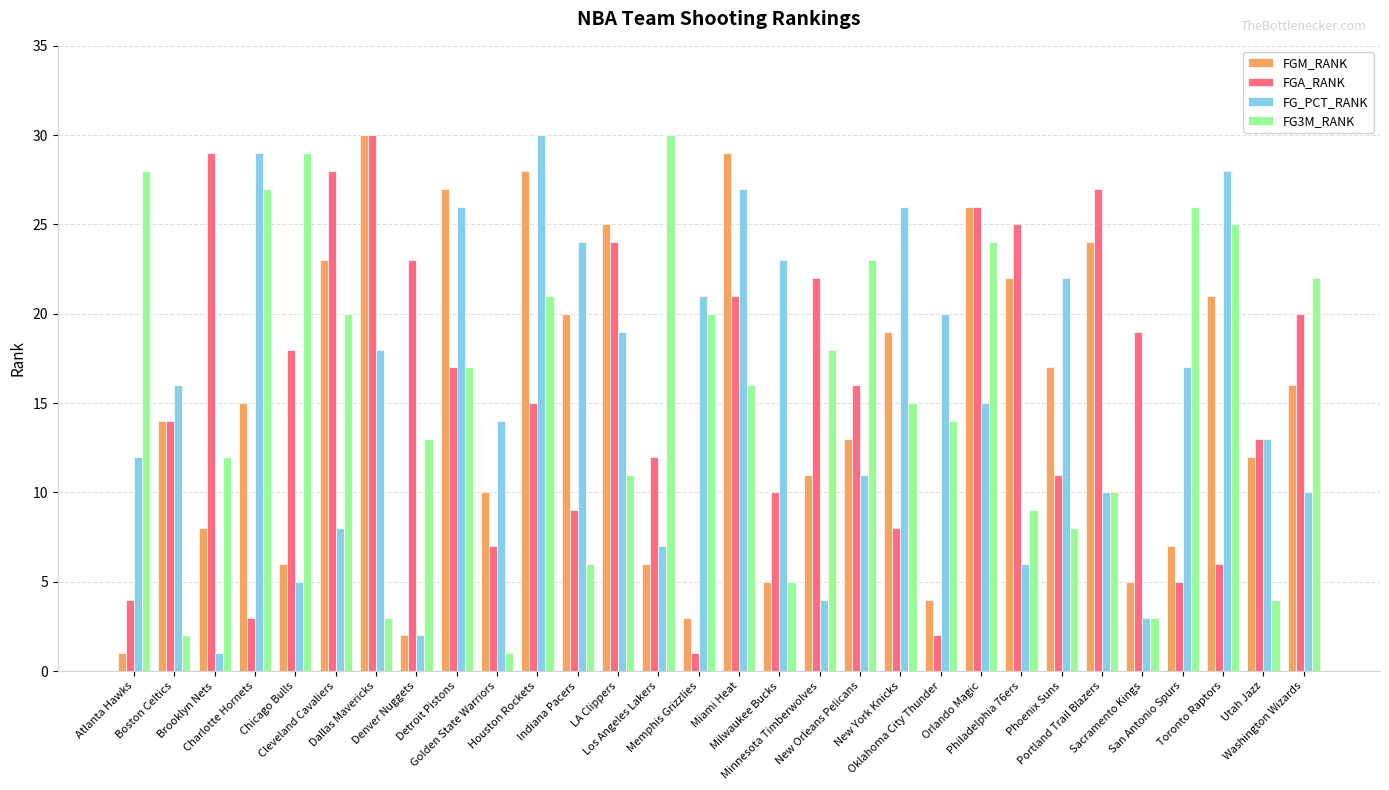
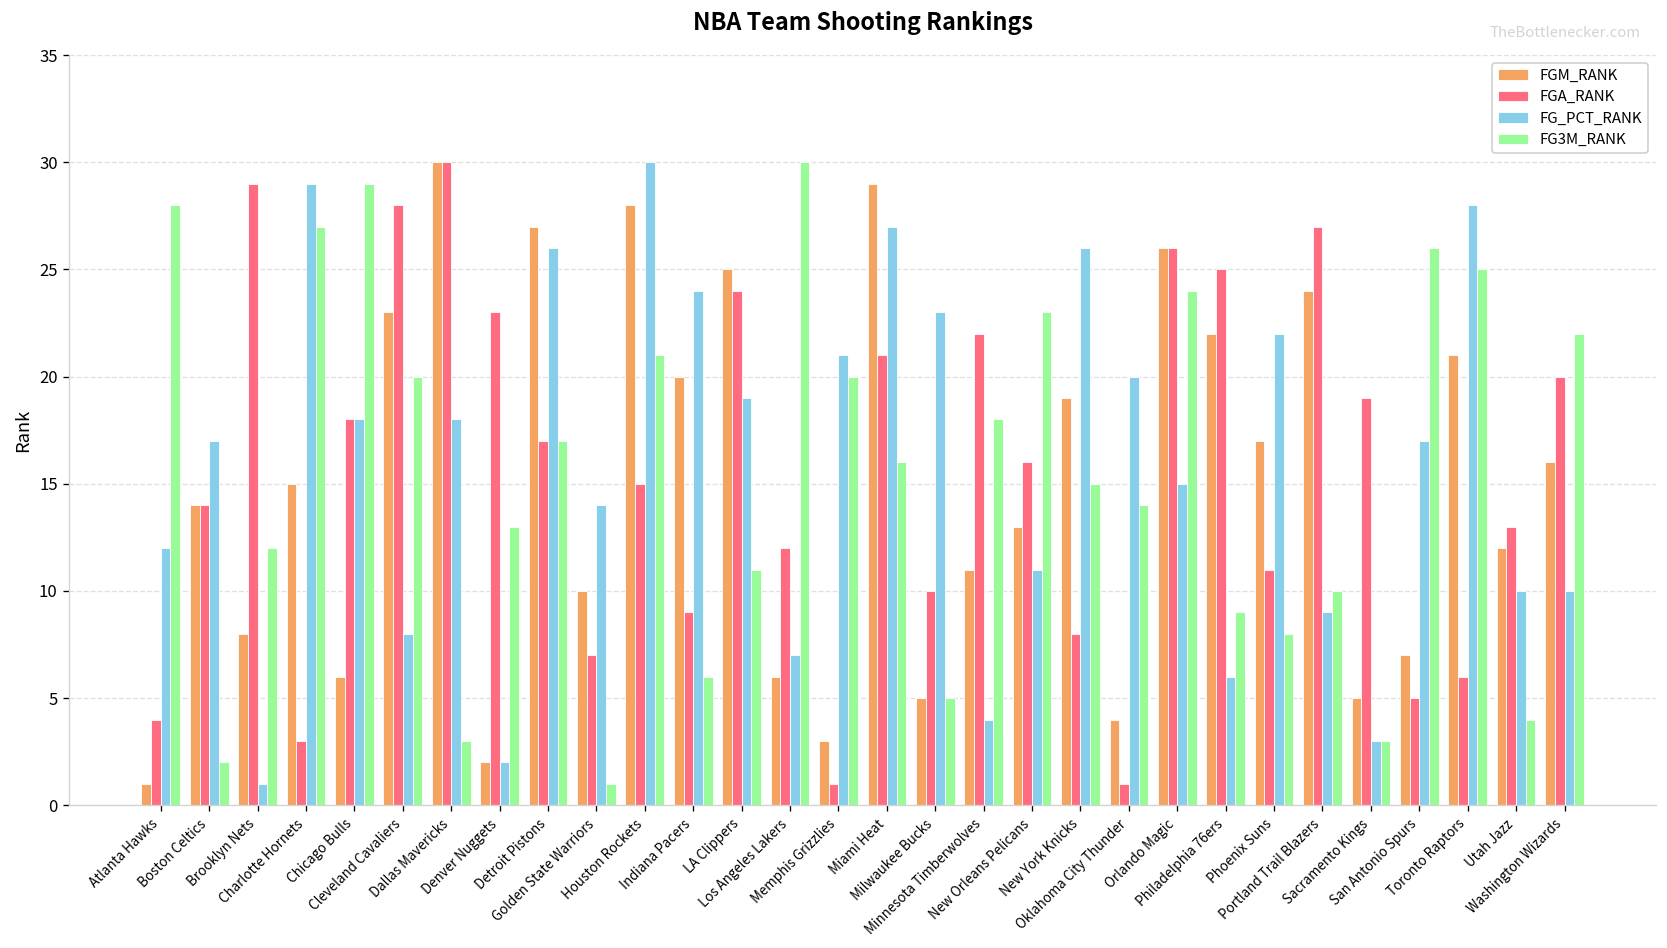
FG_PCT_RANK, Boston Celtics: 16 -> 17
FG_PCT_RANK, Chicago Bulls: 5 -> 18
FGA_RANK, Oklahoma City Thunder: 2 -> 1
FG_PCT_RANK, Portland Trail Blazers: 10 -> 9
FG_PCT_RANK, Utah Jazz: 13 -> 10
